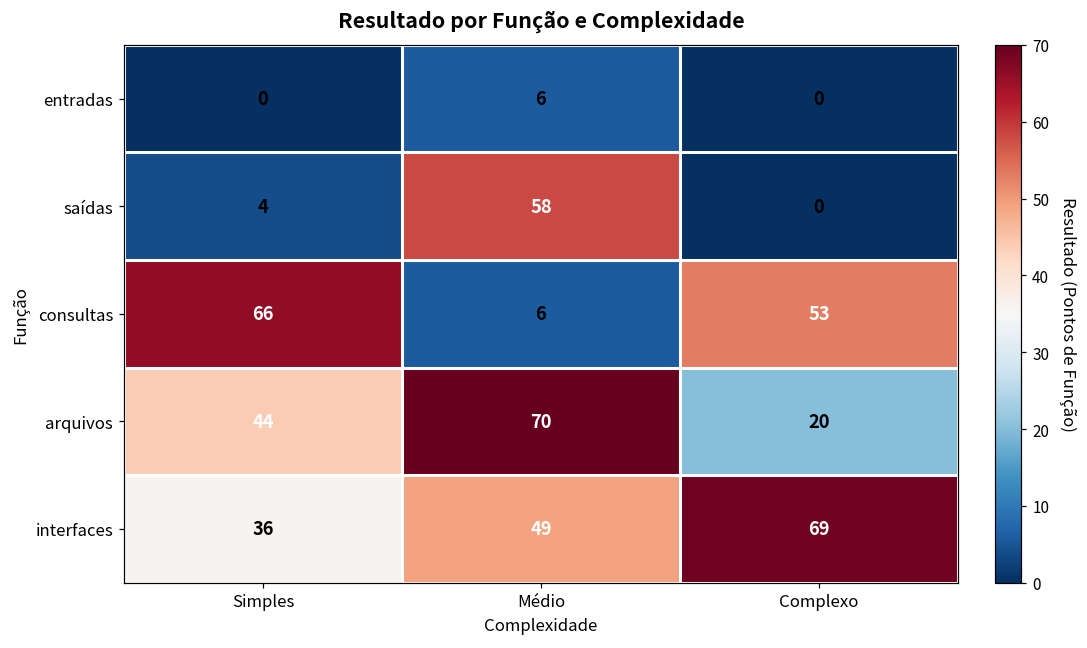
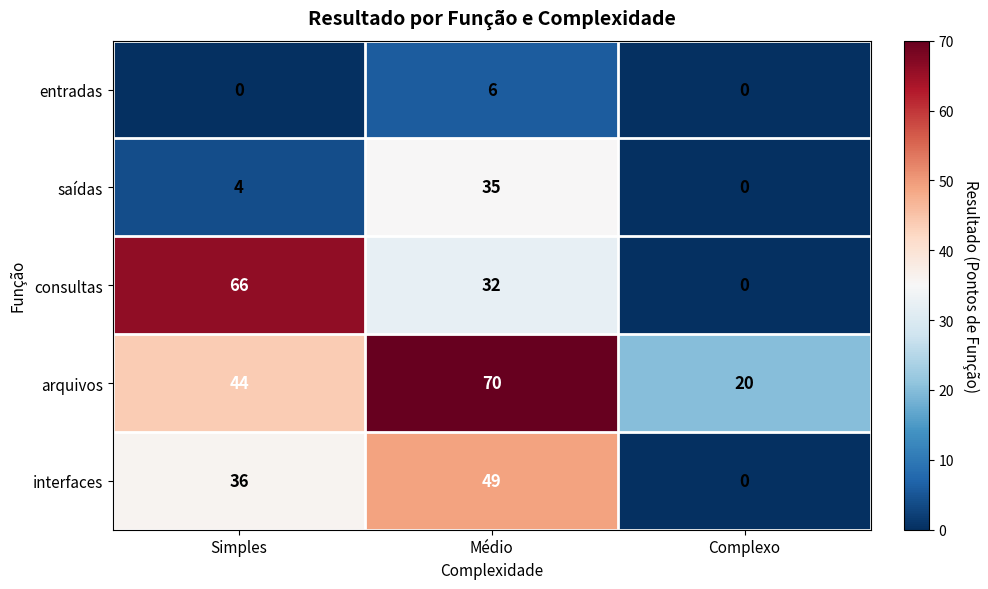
saídas, Médio: 58 -> 35
consultas, Médio: 6 -> 32
consultas, Complexo: 53 -> 0
interfaces, Complexo: 69 -> 0
